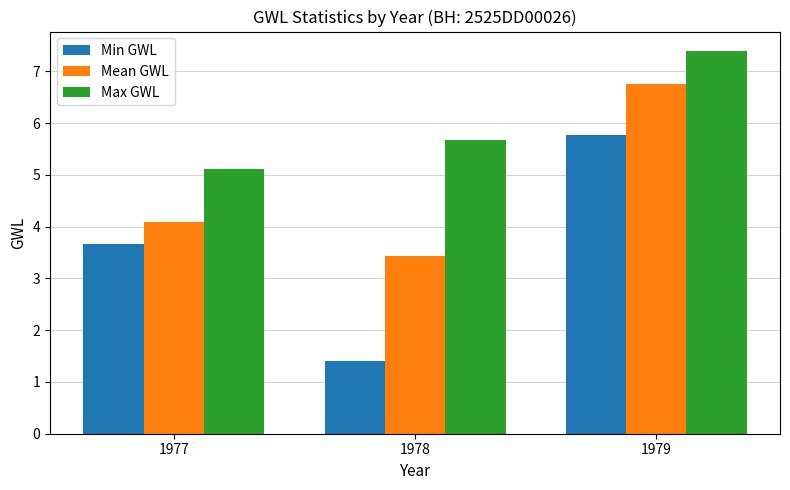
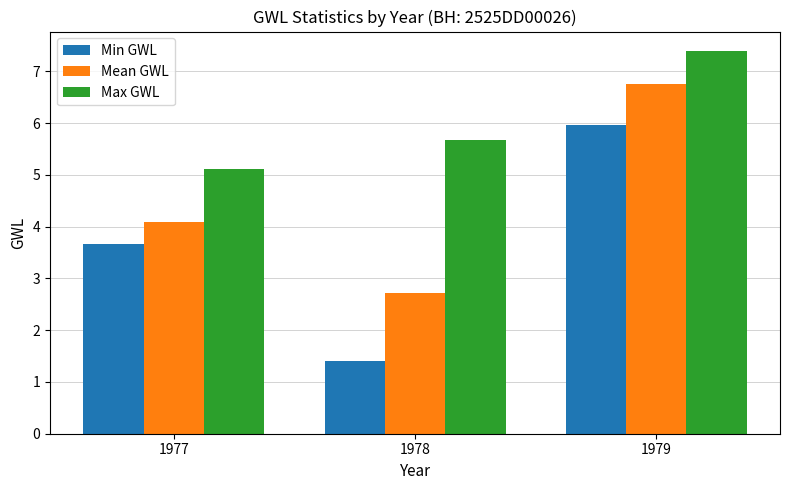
Mean GWL, 1978: 3.4 -> 2.7
Min GWL, 1979: 5.8 -> 6.0
